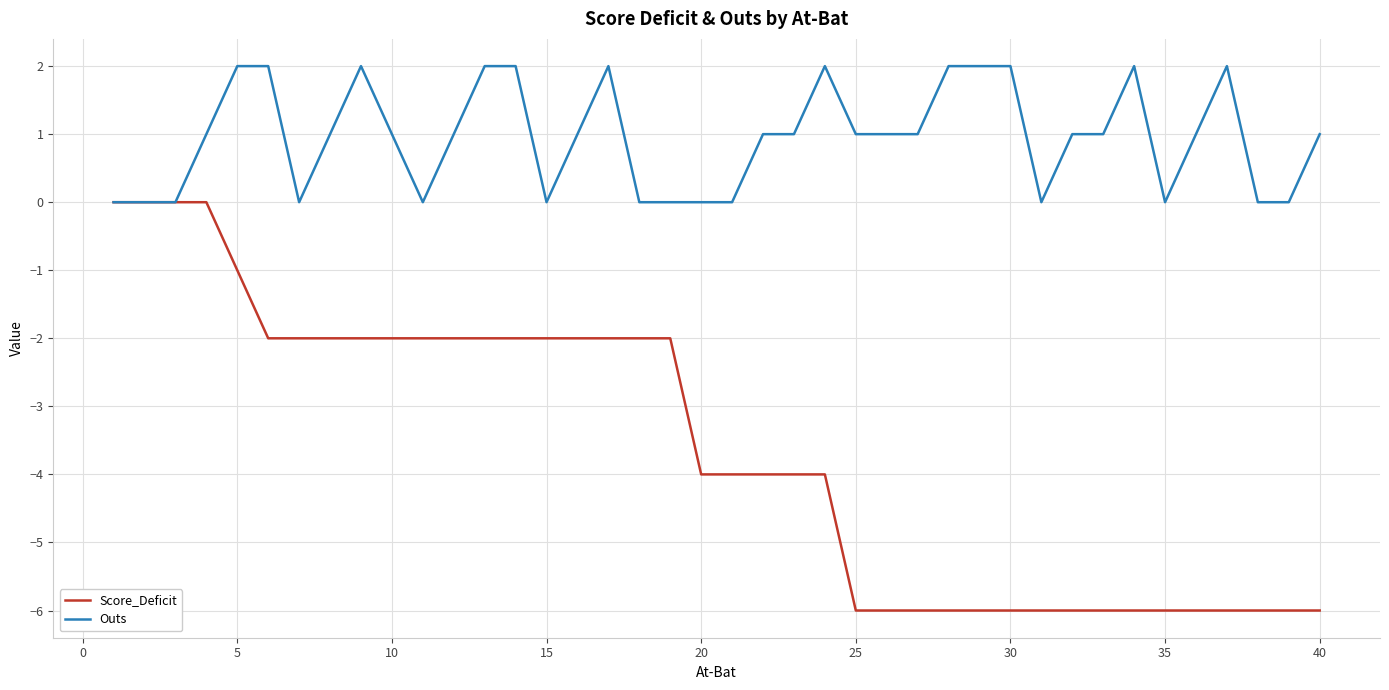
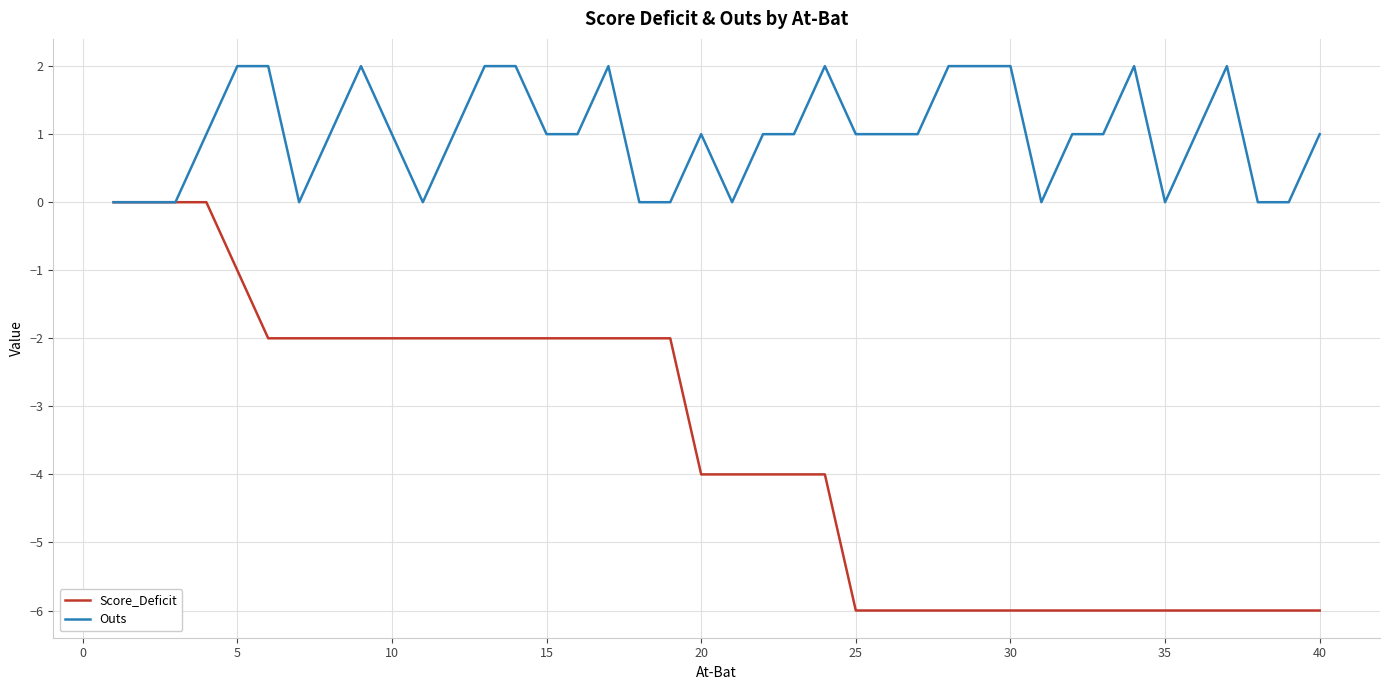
Outs, 15: 0 -> 1
Outs, 20: 0 -> 1
